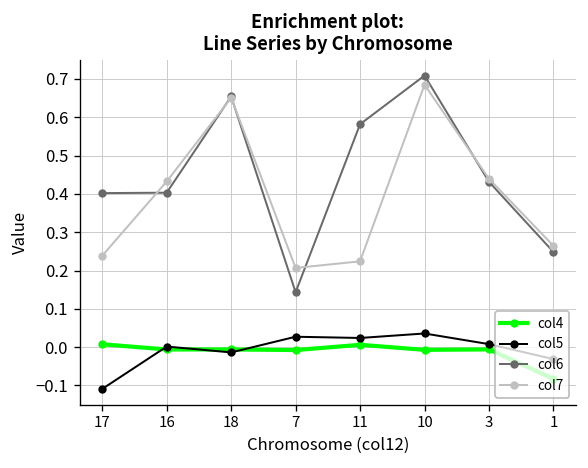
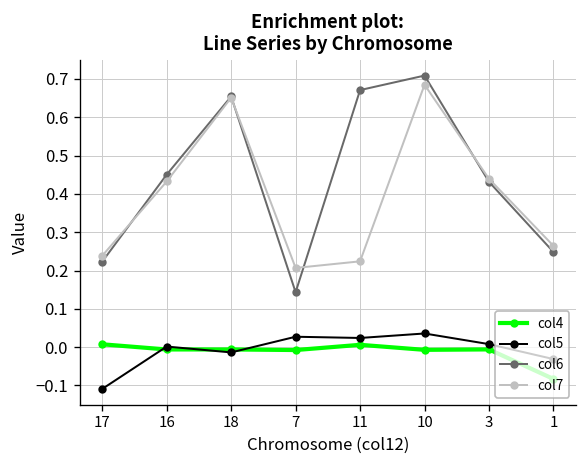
col6, 17: 0.40 -> 0.22
col6, 16: 0.40 -> 0.45
col6, 11: 0.58 -> 0.67
